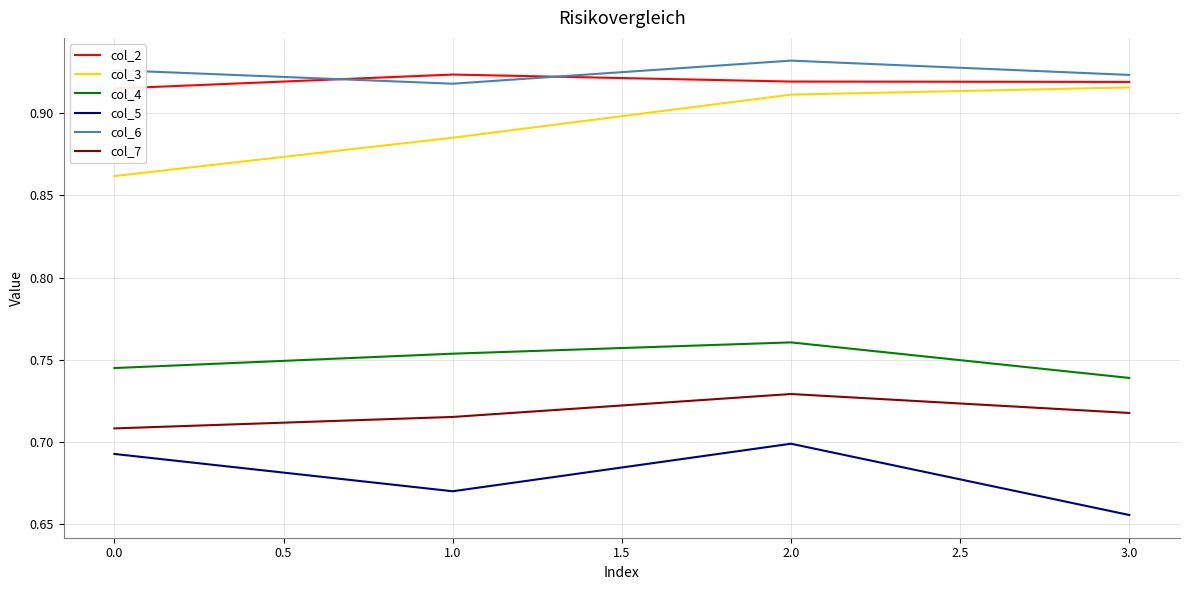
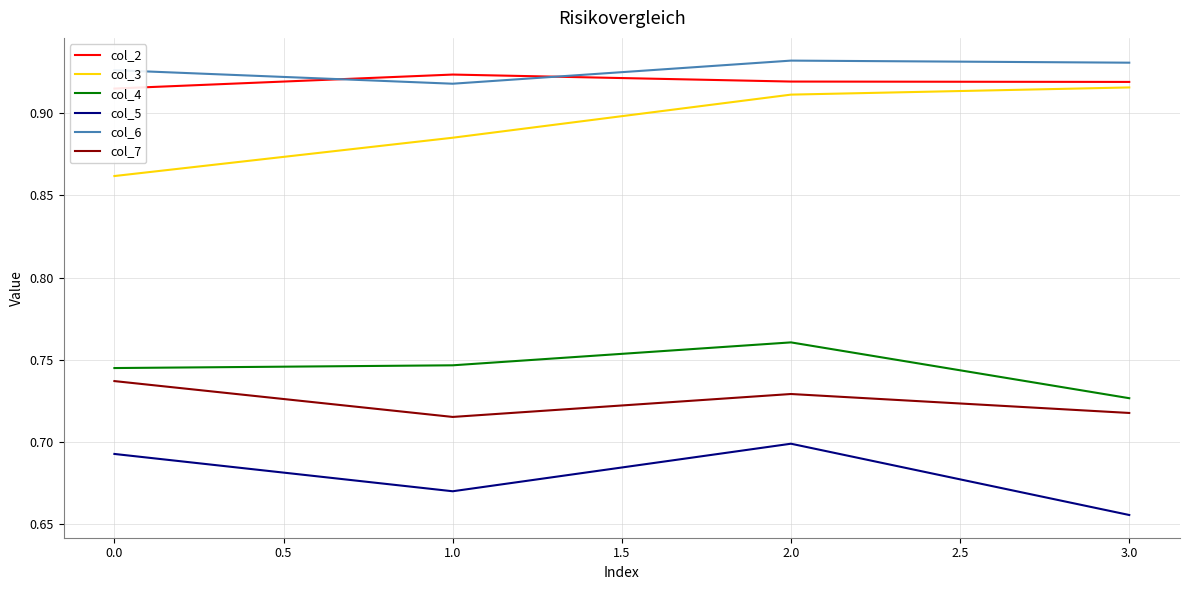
col_7, 0.0: 0.708 -> 0.737
col_4, 1.0: 0.754 -> 0.747
col_4, 3.0: 0.739 -> 0.727
col_6, 3.0: 0.923 -> 0.931
